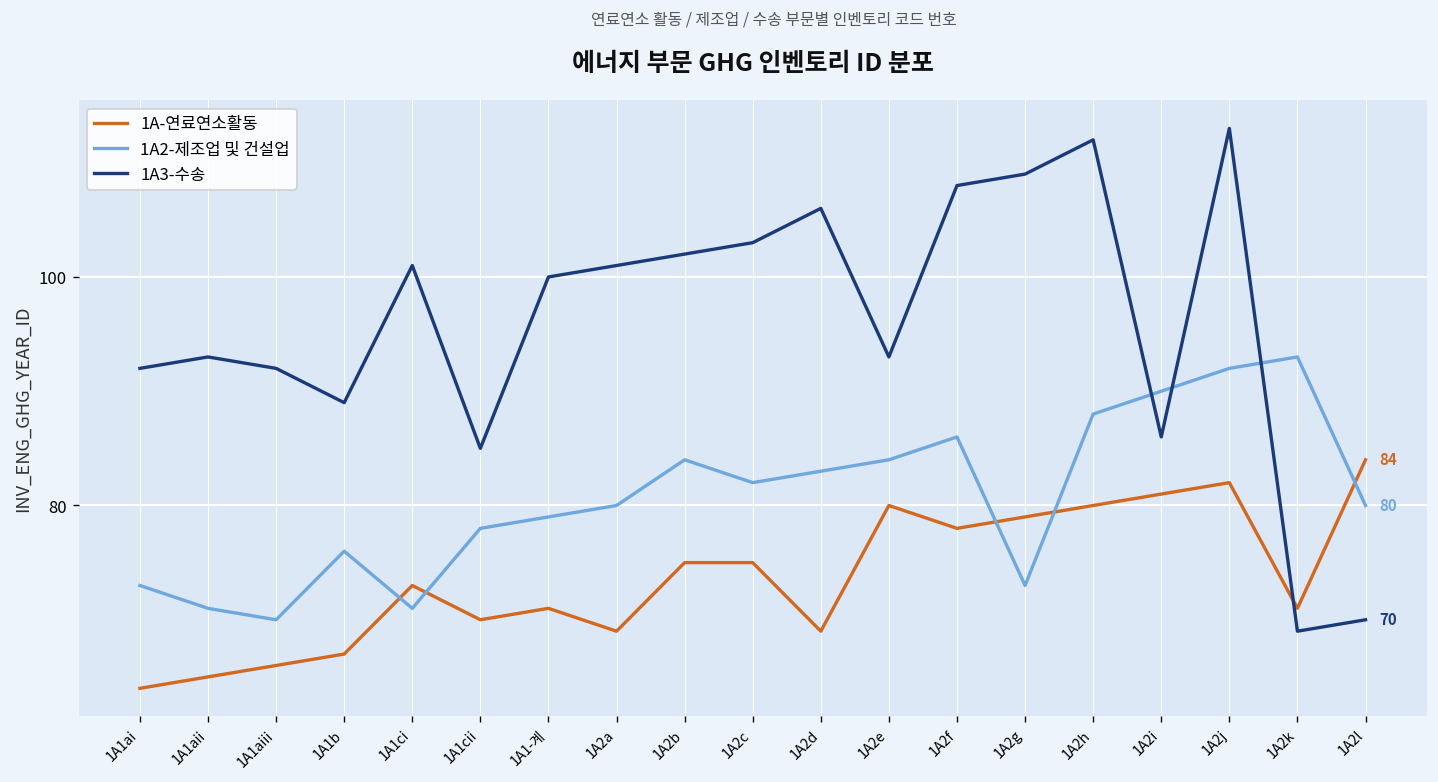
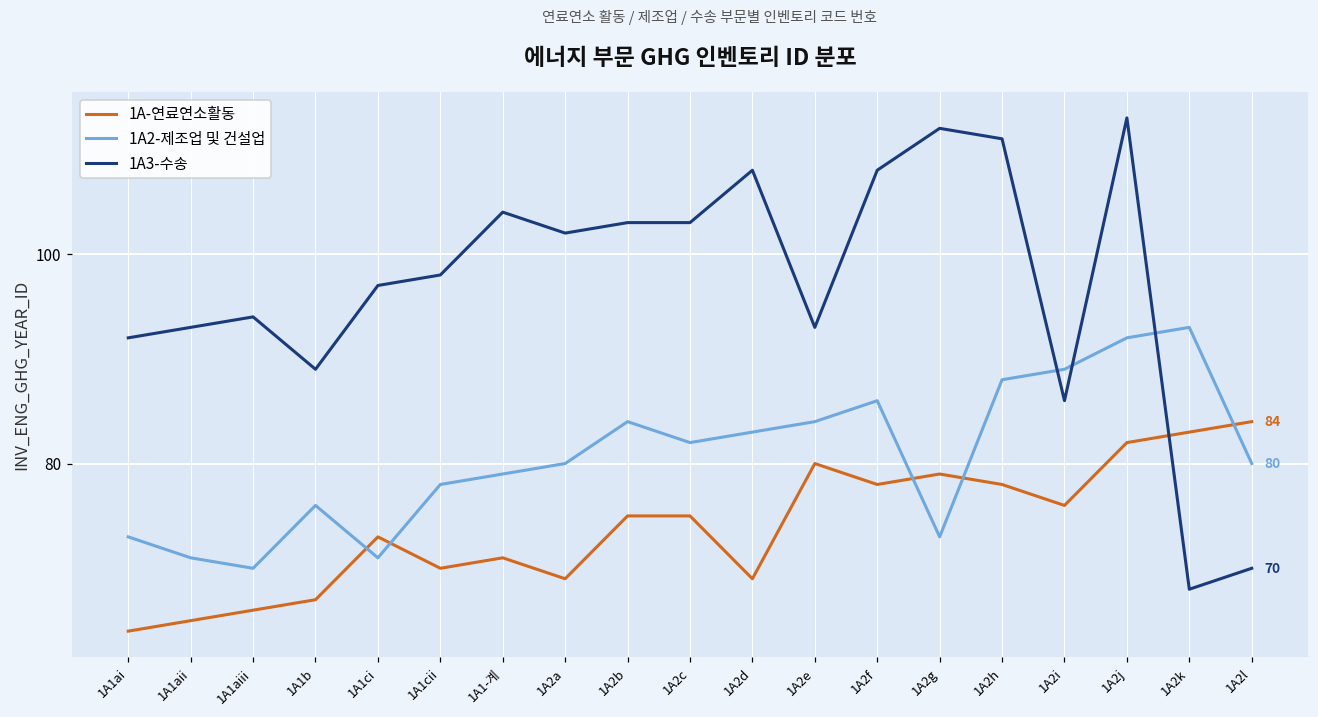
1A3-수송, 1A1aiii: 92 -> 94
1A3-수송, 1A1ci: 101 -> 97
1A3-수송, 1A1cii: 85 -> 98
1A3-수송, 1A1-계: 100 -> 104
1A3-수송, 1A2a: 101 -> 102
1A3-수송, 1A2b: 102 -> 103
1A3-수송, 1A2d: 106 -> 108
1A3-수송, 1A2g: 109 -> 112
1A-연료연소활동, 1A2h: 80 -> 78
1A3-수송, 1A2h: 112 -> 111
1A-연료연소활동, 1A2i: 81 -> 76
1A2-제조업 및 건설업, 1A2i: 90 -> 89
1A-연료연소활동, 1A2k: 71 -> 83
1A3-수송, 1A2k: 69 -> 68
